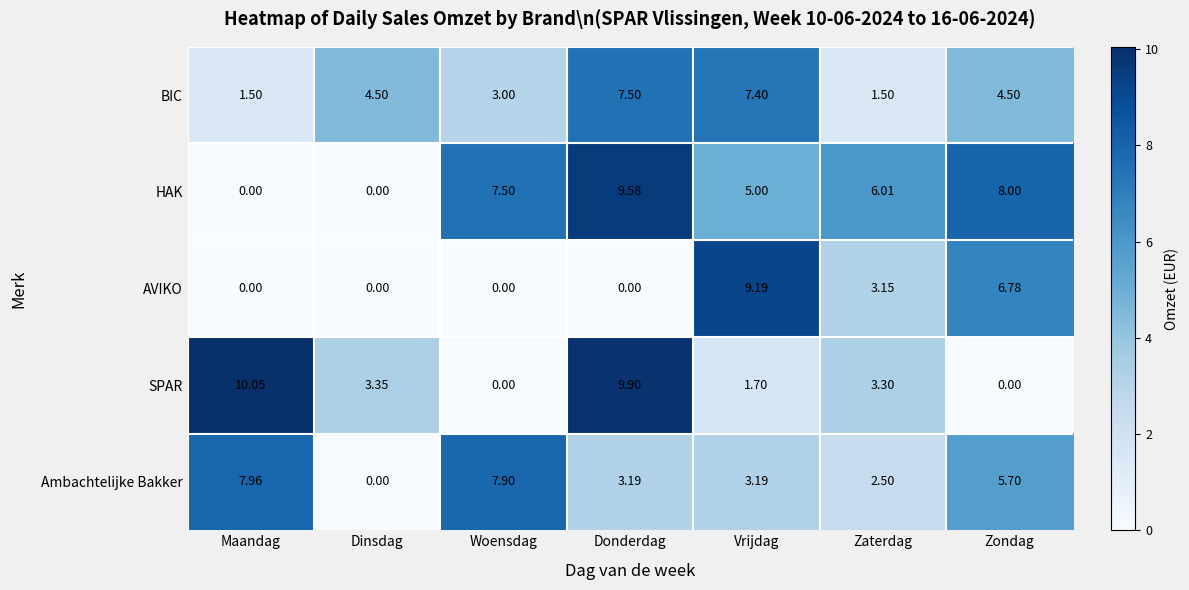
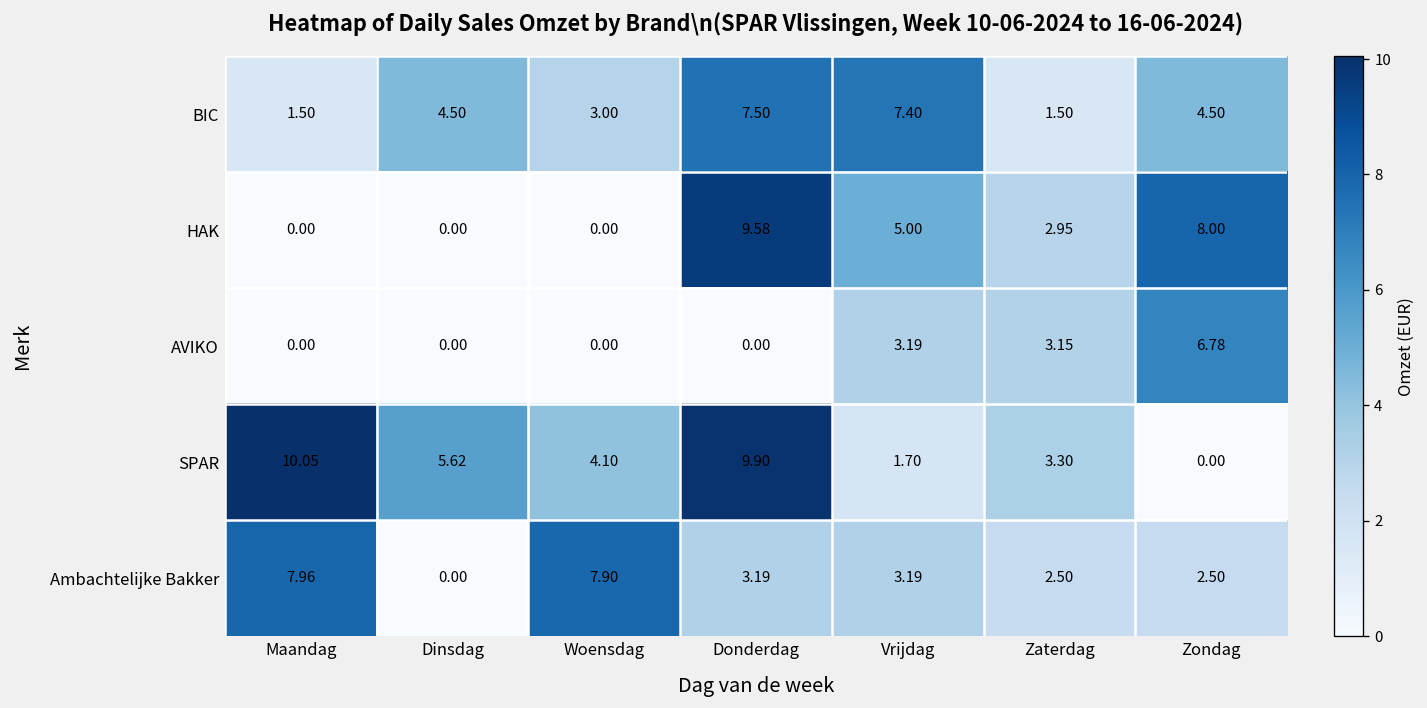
HAK, Woensdag: 7.50 -> 0.00
HAK, Zaterdag: 6.01 -> 2.95
AVIKO, Vrijdag: 9.19 -> 3.19
SPAR, Dinsdag: 3.35 -> 5.62
SPAR, Woensdag: 0.00 -> 4.10
Ambachtelijke Bakker, Zondag: 5.70 -> 2.50
